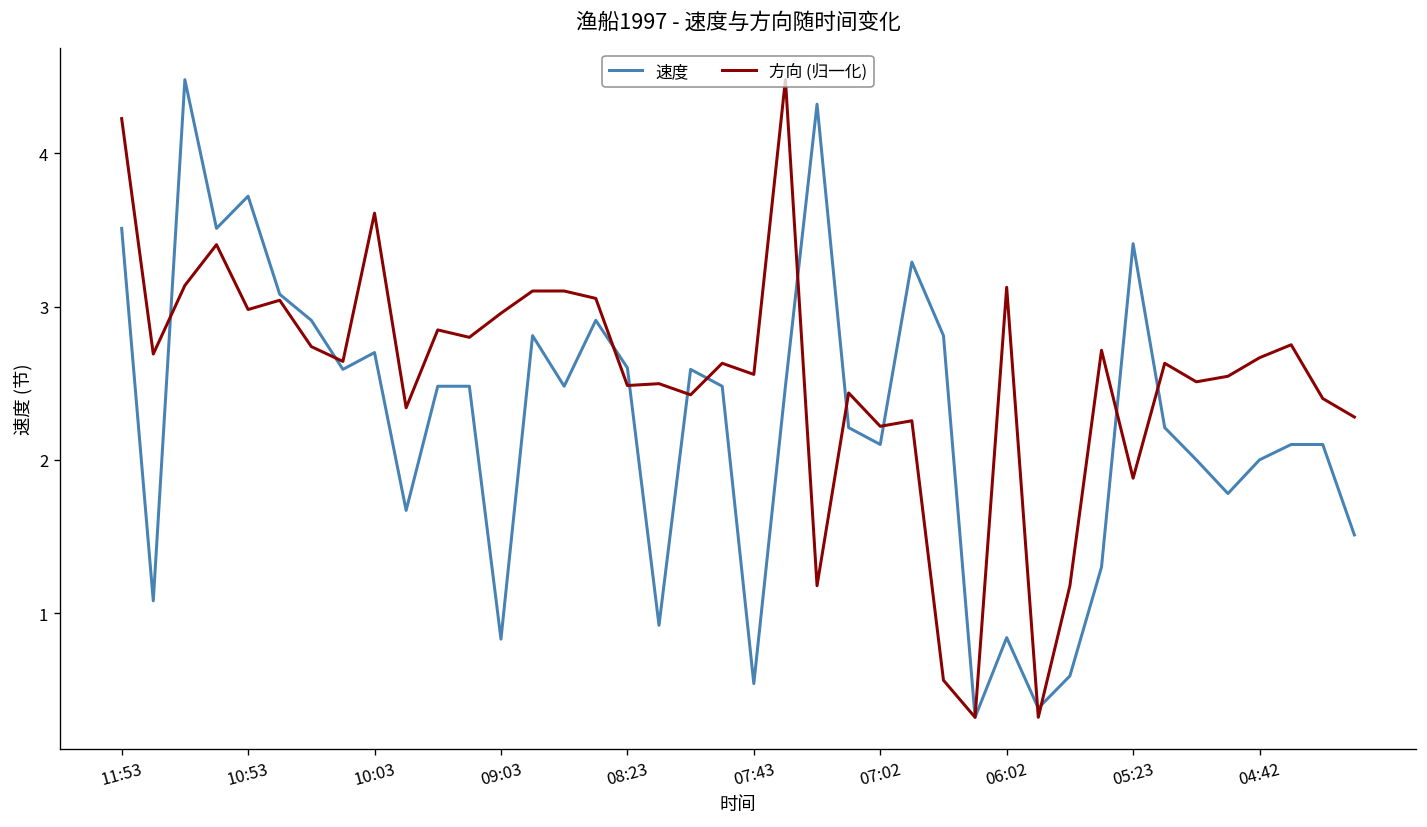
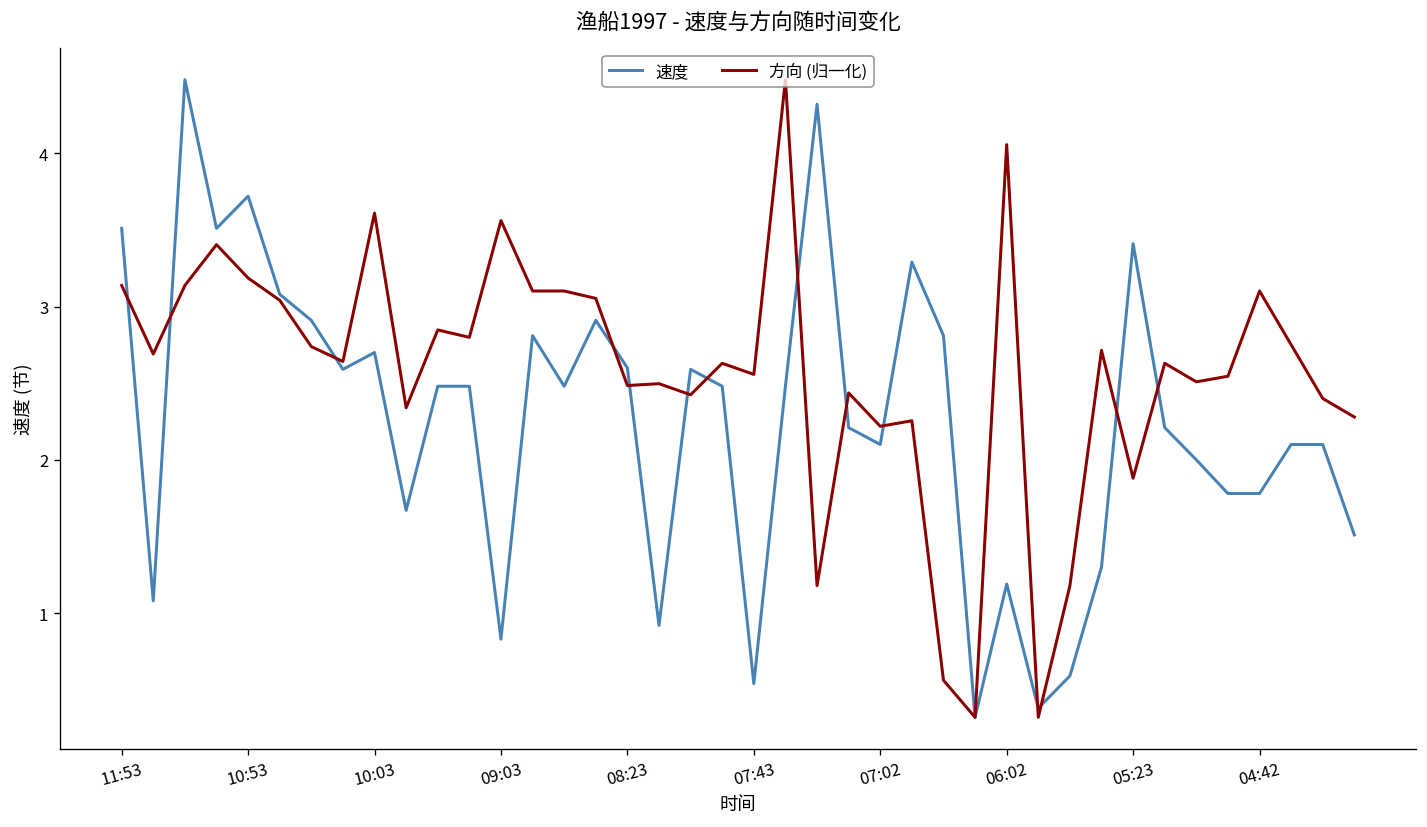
方向 (归一化), 11:53: 4.23 -> 3.14
方向 (归一化), 10:53: 2.98 -> 3.19
方向 (归一化), 09:03: 2.96 -> 3.56
速度, 06:02: 0.84 -> 1.19
方向 (归一化), 06:02: 3.13 -> 4.06
速度, 04:42: 2.00 -> 1.78
方向 (归一化), 04:42: 2.67 -> 3.10
